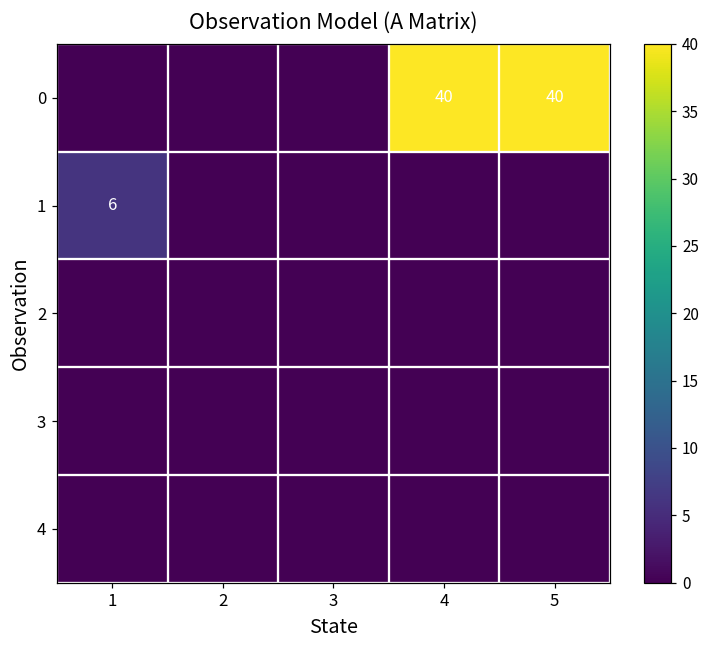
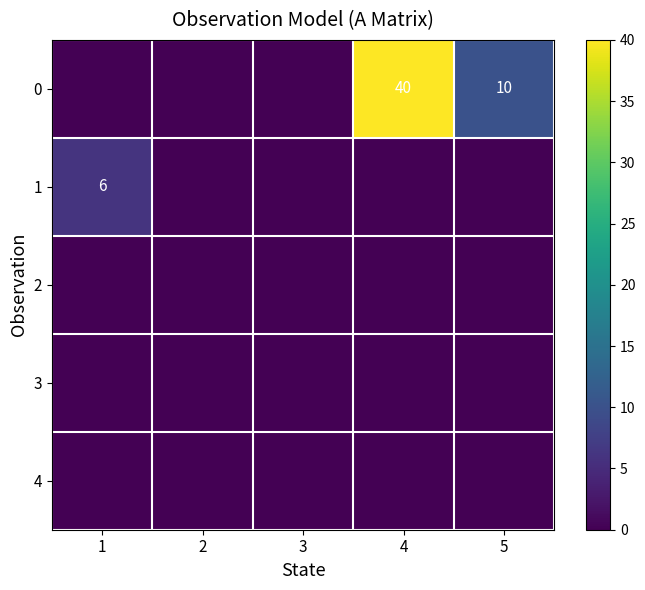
0, 5: 40 -> 10
